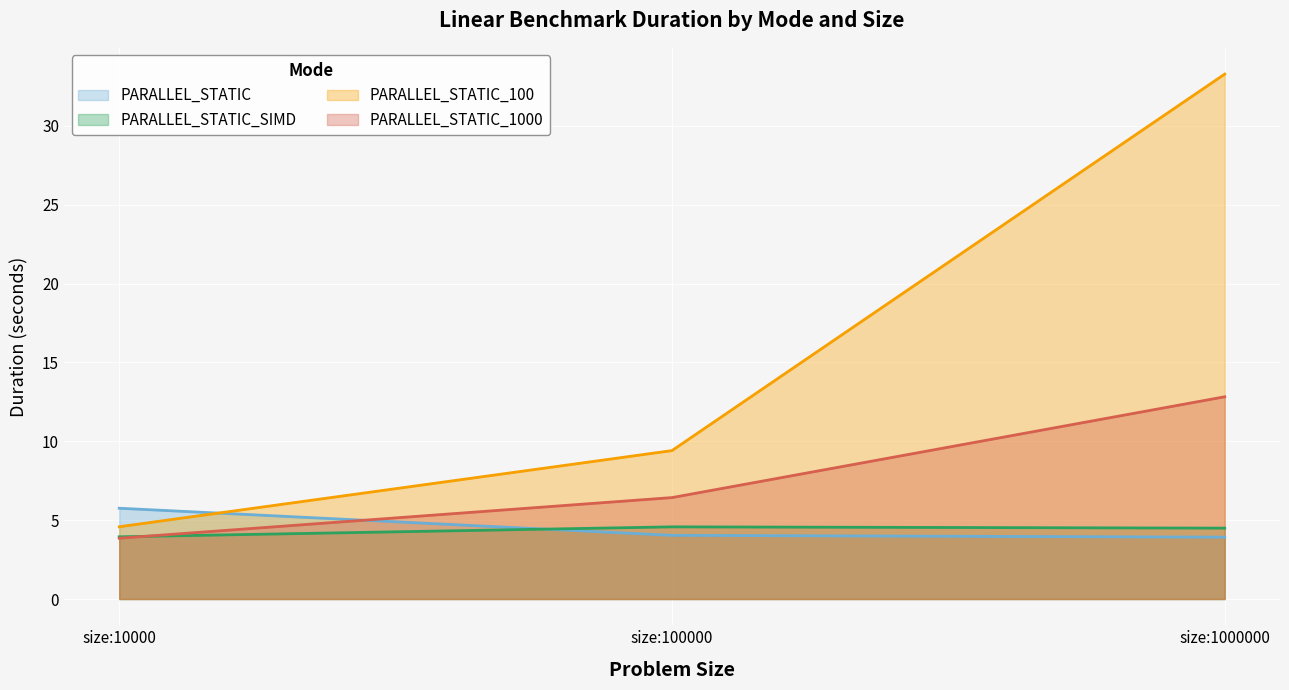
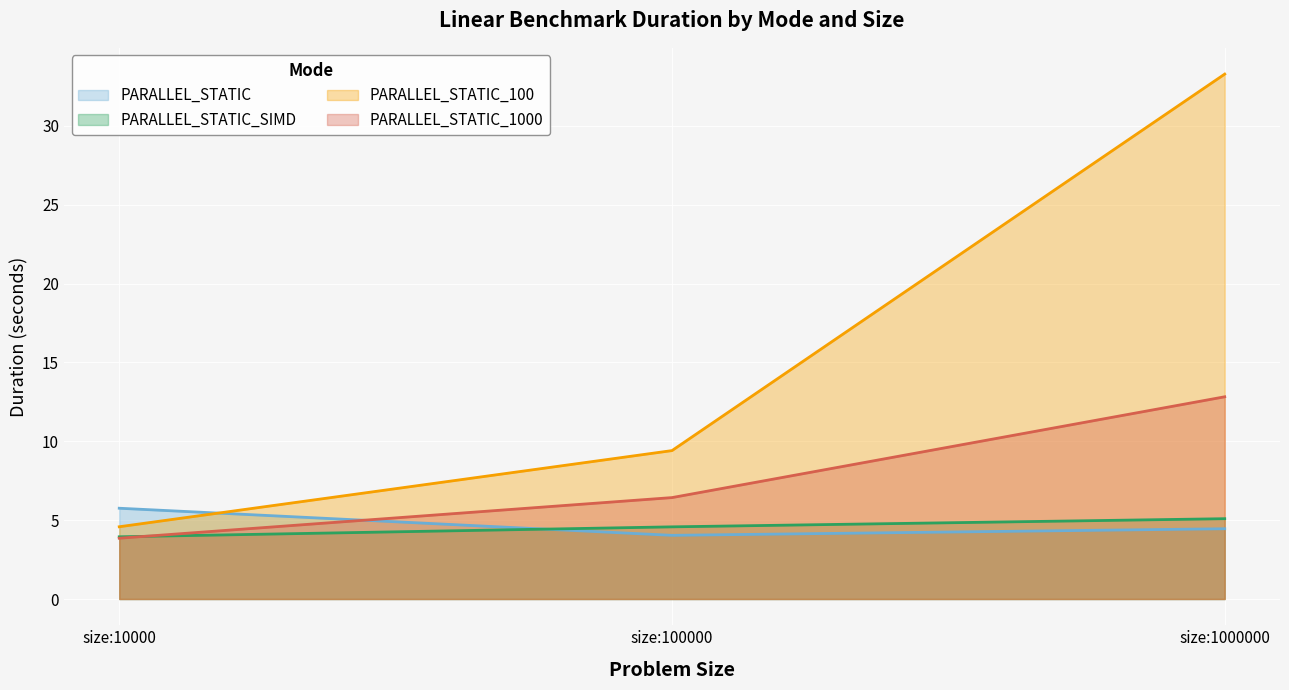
PARALLEL_STATIC, size:1000000: 3.9 -> 4.5
PARALLEL_STATIC_SIMD, size:1000000: 4.5 -> 5.1
